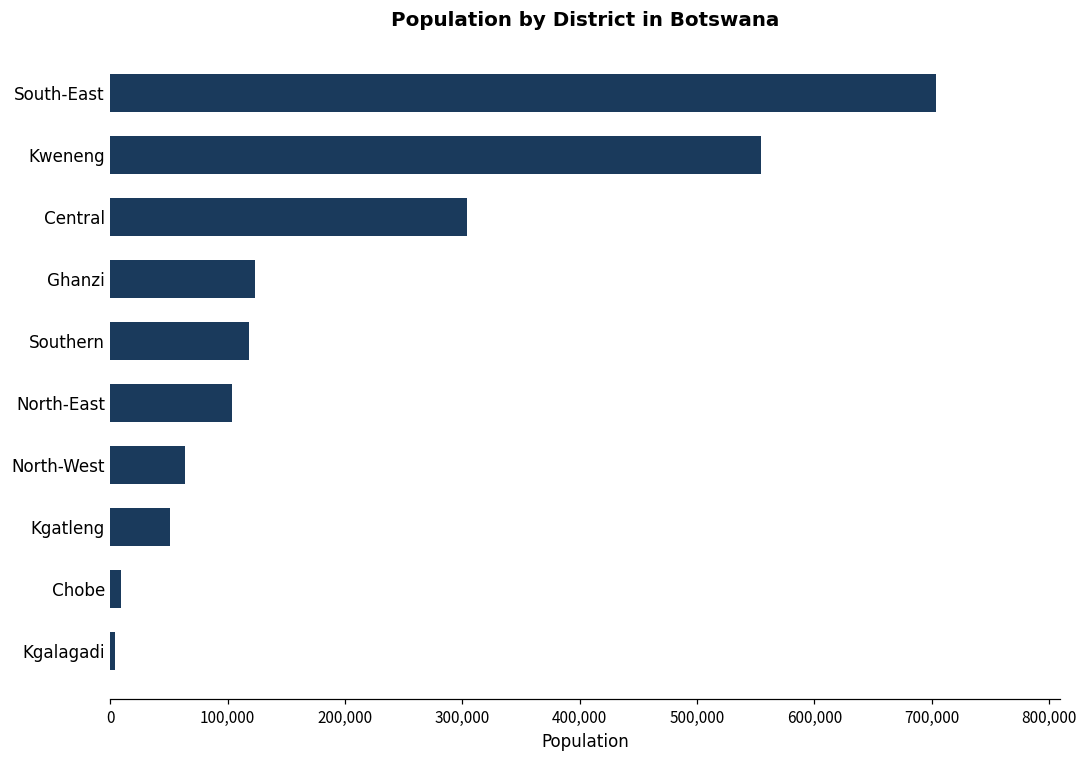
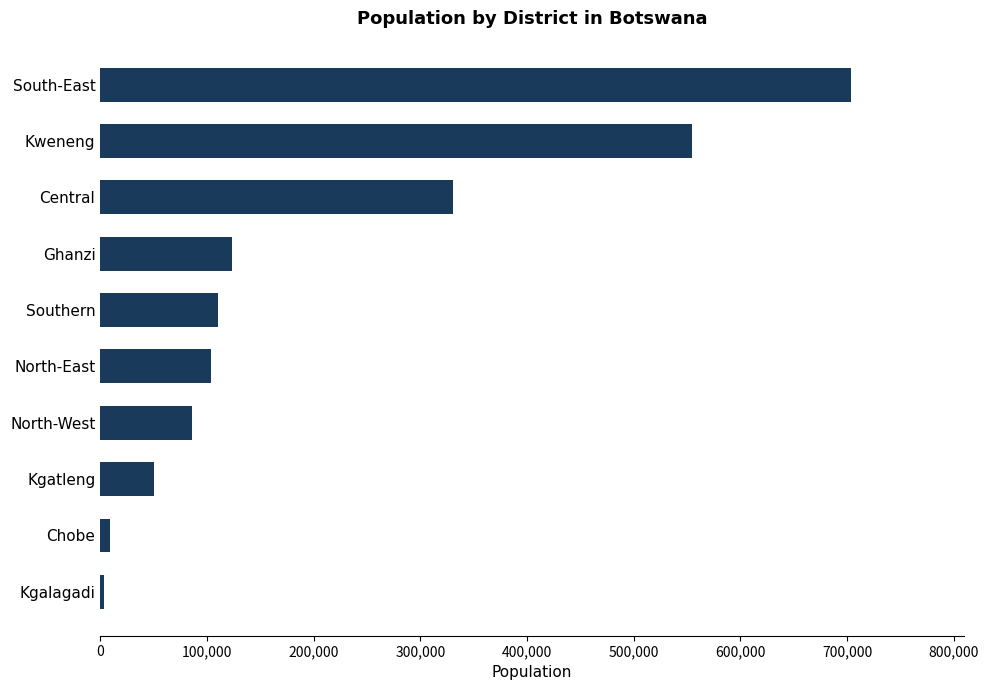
Central: 304,000 -> 331,000
Southern: 118,000 -> 110,000
North-West: 63,000 -> 86,000
